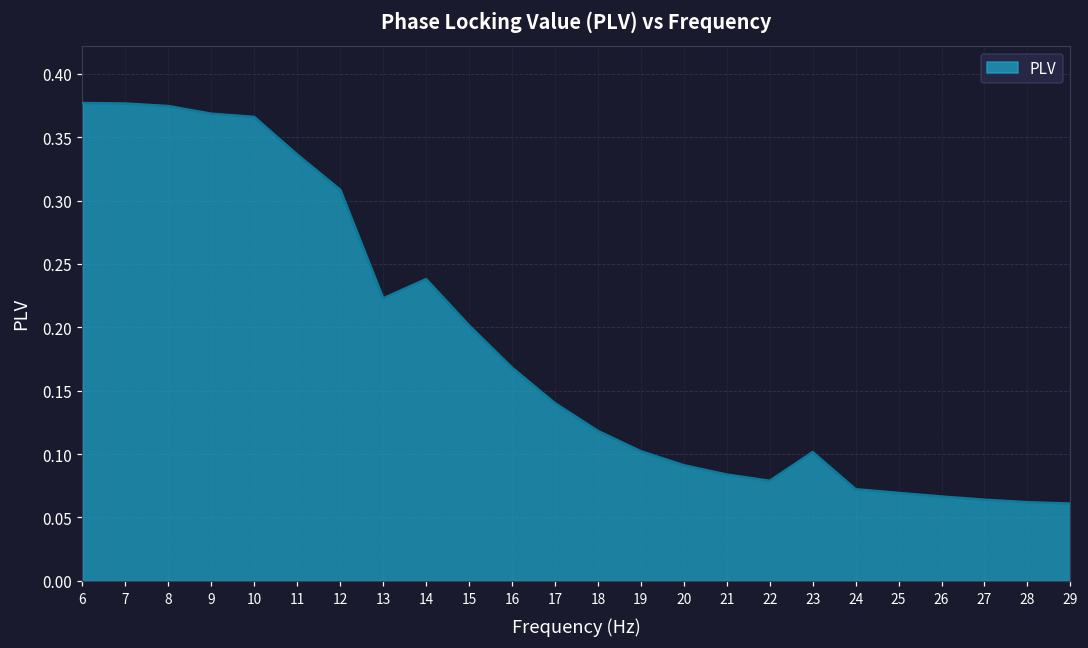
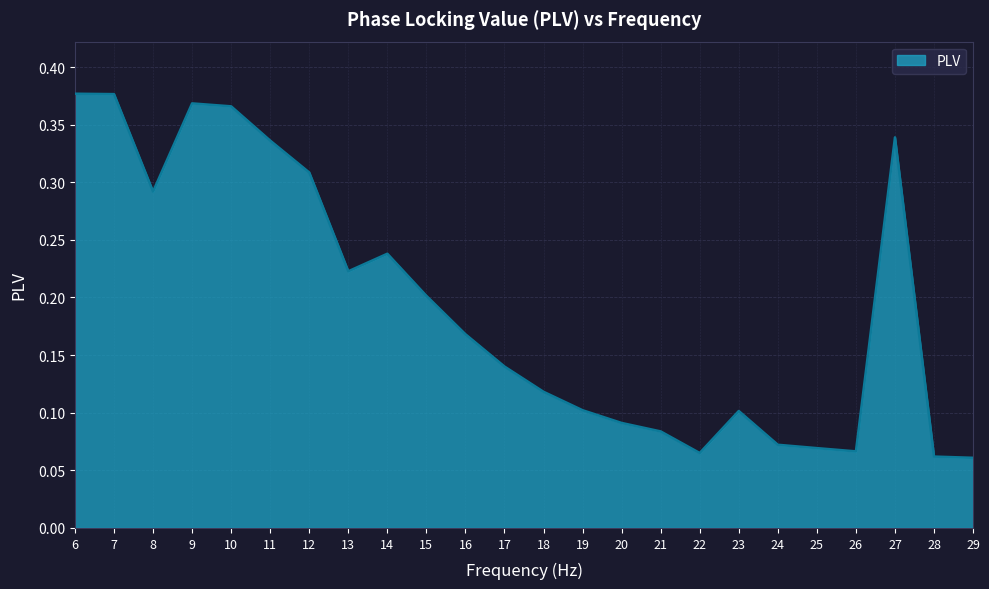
8: 0.374 -> 0.292
22: 0.079 -> 0.065
27: 0.064 -> 0.339
